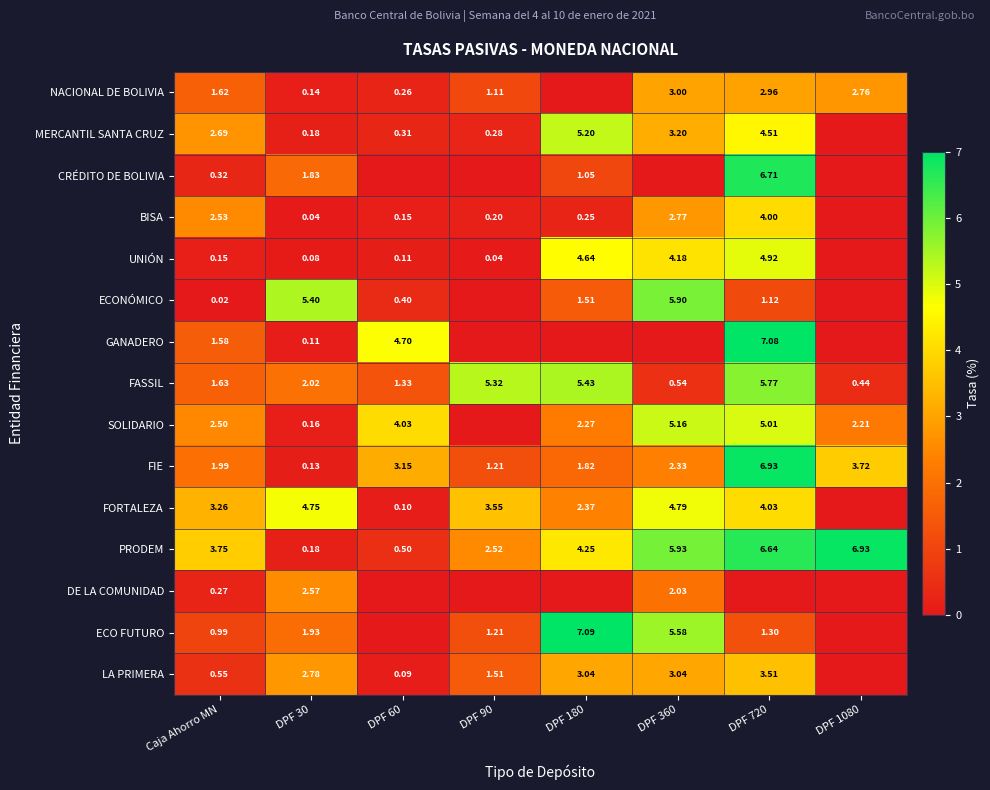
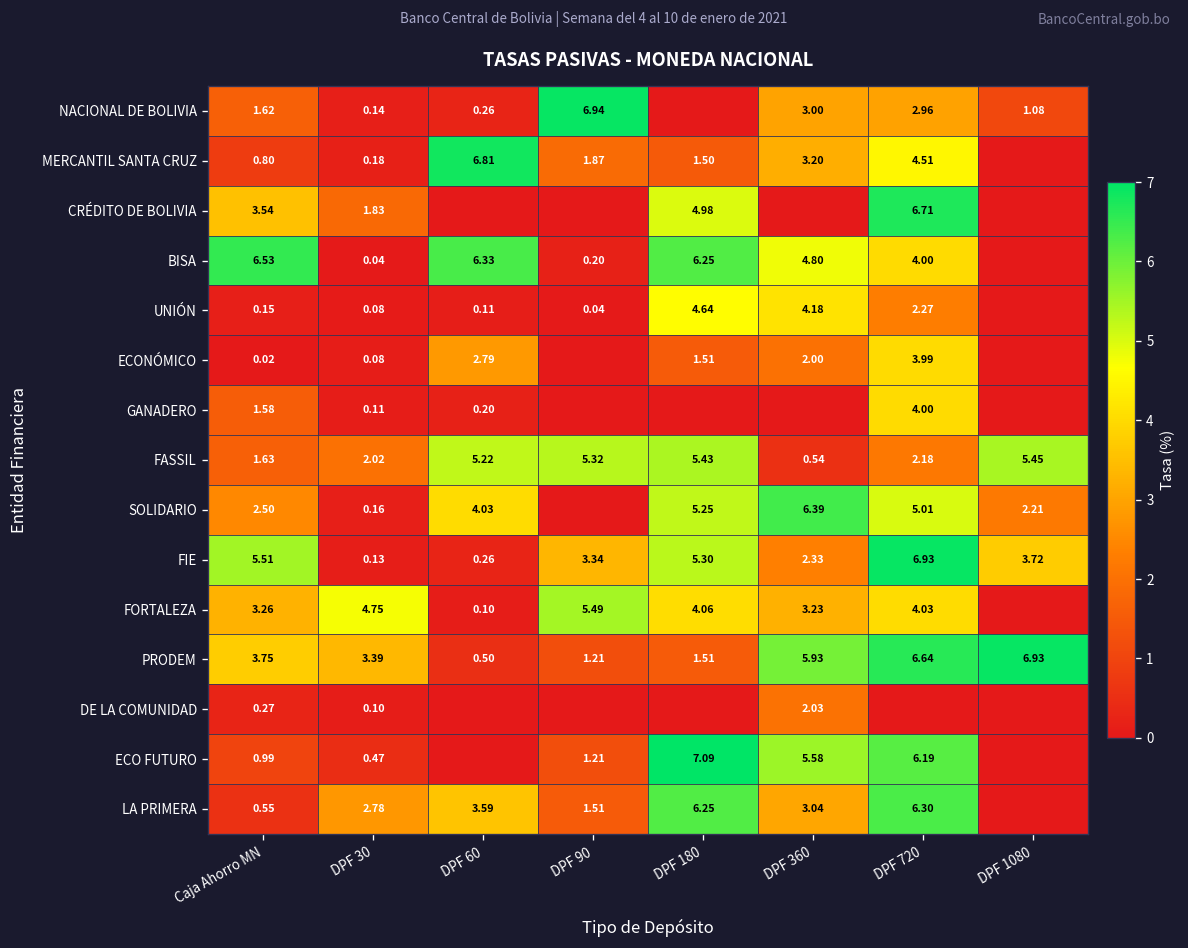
NACIONAL DE BOLIVIA, DPF 90: 1.11 -> 6.94
NACIONAL DE BOLIVIA, DPF 1080: 2.76 -> 1.08
MERCANTIL SANTA CRUZ, Caja Ahorro MN: 2.69 -> 0.80
MERCANTIL SANTA CRUZ, DPF 60: 0.31 -> 6.81
MERCANTIL SANTA CRUZ, DPF 90: 0.28 -> 1.87
MERCANTIL SANTA CRUZ, DPF 180: 5.20 -> 1.50
CRÉDITO DE BOLIVIA, Caja Ahorro MN: 0.32 -> 3.54
CRÉDITO DE BOLIVIA, DPF 180: 1.05 -> 4.98
BISA, Caja Ahorro MN: 2.53 -> 6.53
BISA, DPF 60: 0.15 -> 6.33
BISA, DPF 180: 0.25 -> 6.25
BISA, DPF 360: 2.77 -> 4.80
UNIÓN, DPF 720: 4.92 -> 2.27
ECONÓMICO, DPF 30: 5.40 -> 0.08
ECONÓMICO, DPF 60: 0.40 -> 2.79
ECONÓMICO, DPF 360: 5.90 -> 2.00
ECONÓMICO, DPF 720: 1.12 -> 3.99
GANADERO, DPF 60: 4.70 -> 0.20
GANADERO, DPF 720: 7.08 -> 4.00
FASSIL, DPF 60: 1.33 -> 5.22
FASSIL, DPF 720: 5.77 -> 2.18
FASSIL, DPF 1080: 0.44 -> 5.45
SOLIDARIO, DPF 180: 2.27 -> 5.25
SOLIDARIO, DPF 360: 5.16 -> 6.39
FIE, Caja Ahorro MN: 1.99 -> 5.51
FIE, DPF 60: 3.15 -> 0.26
FIE, DPF 90: 1.21 -> 3.34
FIE, DPF 180: 1.82 -> 5.30
FORTALEZA, DPF 90: 3.55 -> 5.49
FORTALEZA, DPF 180: 2.37 -> 4.06
FORTALEZA, DPF 360: 4.79 -> 3.23
PRODEM, DPF 30: 0.18 -> 3.39
PRODEM, DPF 90: 2.52 -> 1.21
PRODEM, DPF 180: 4.25 -> 1.51
DE LA COMUNIDAD, DPF 30: 2.57 -> 0.10
ECO FUTURO, DPF 30: 1.93 -> 0.47
ECO FUTURO, DPF 720: 1.30 -> 6.19
LA PRIMERA, DPF 60: 0.09 -> 3.59
LA PRIMERA, DPF 180: 3.04 -> 6.25
LA PRIMERA, DPF 720: 3.51 -> 6.30
